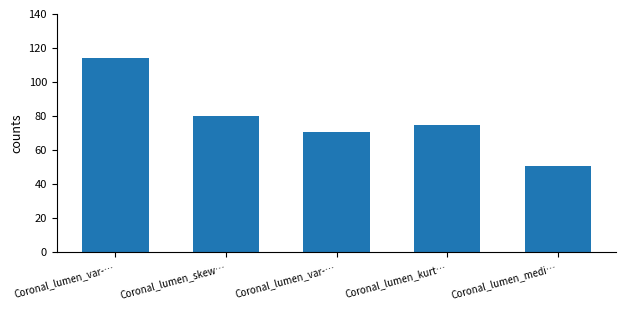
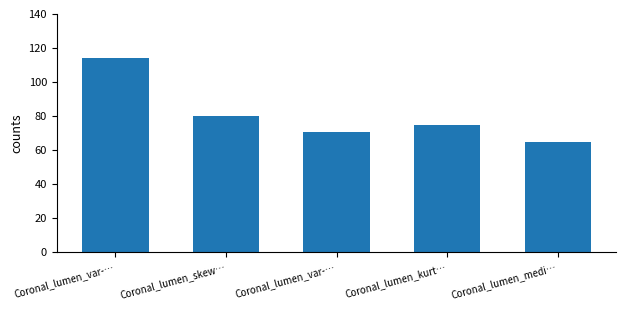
Coronal_lumen_medi…: 51 -> 65
